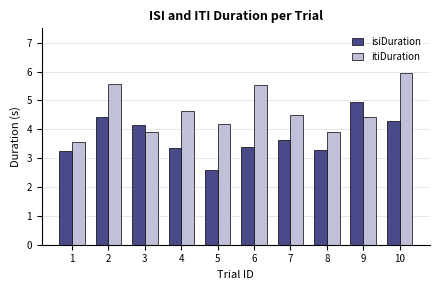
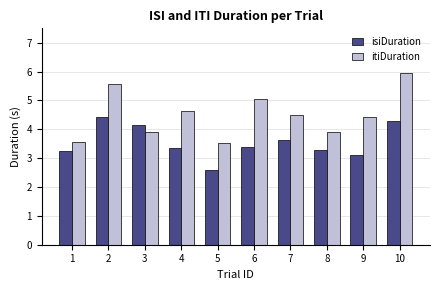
itiDuration, 5: 4.2 -> 3.5
itiDuration, 6: 5.5 -> 5.0
isiDuration, 9: 4.9 -> 3.1
